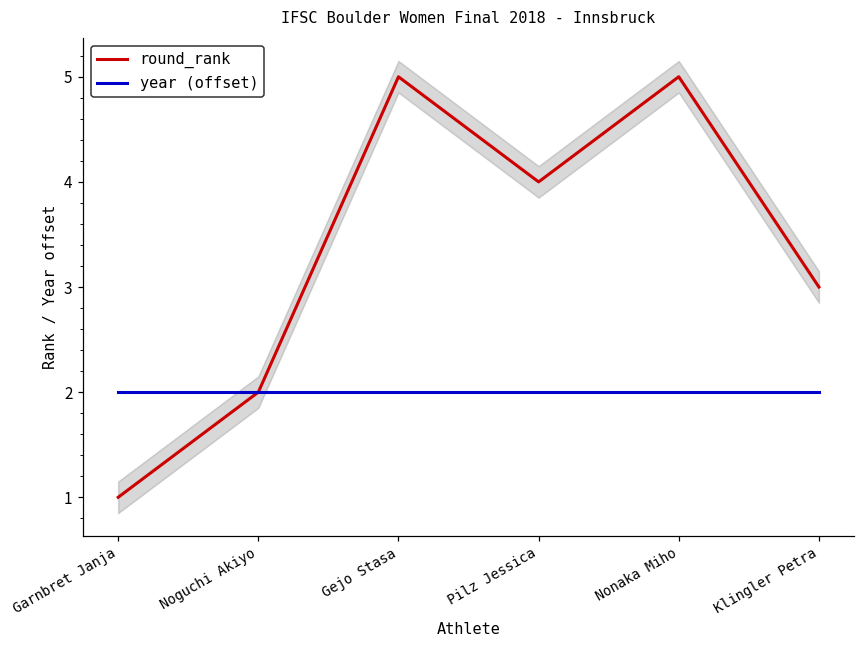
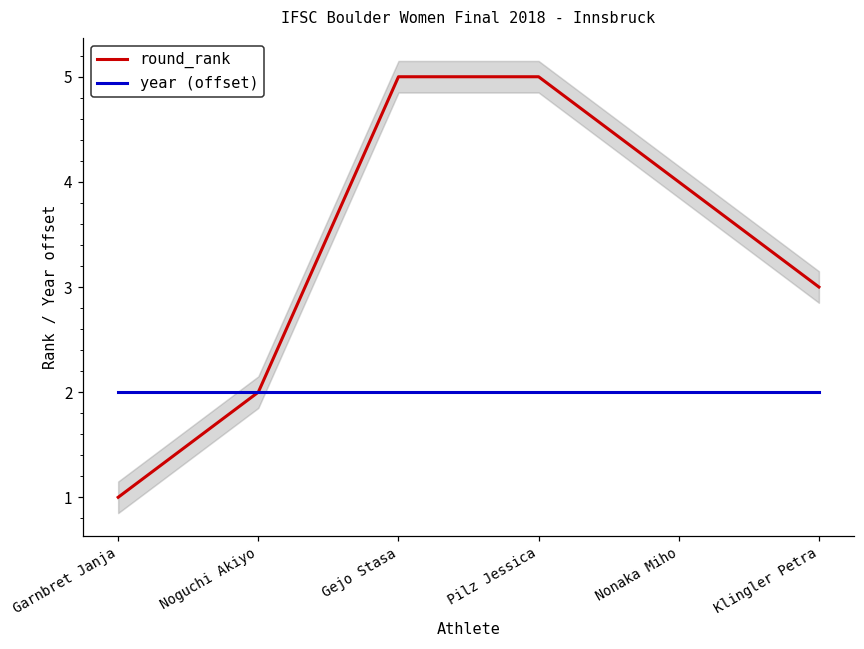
round_rank, Pilz Jessica: 4 -> 5
round_rank, Nonaka Miho: 5 -> 4
